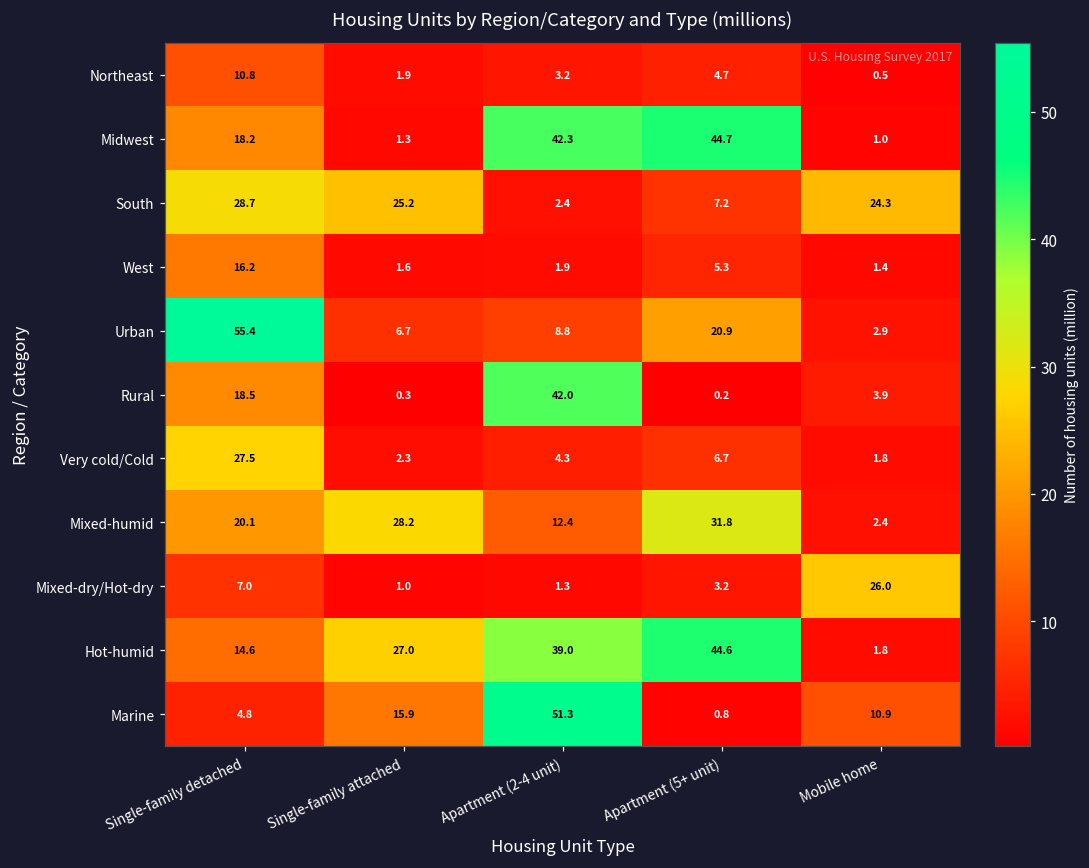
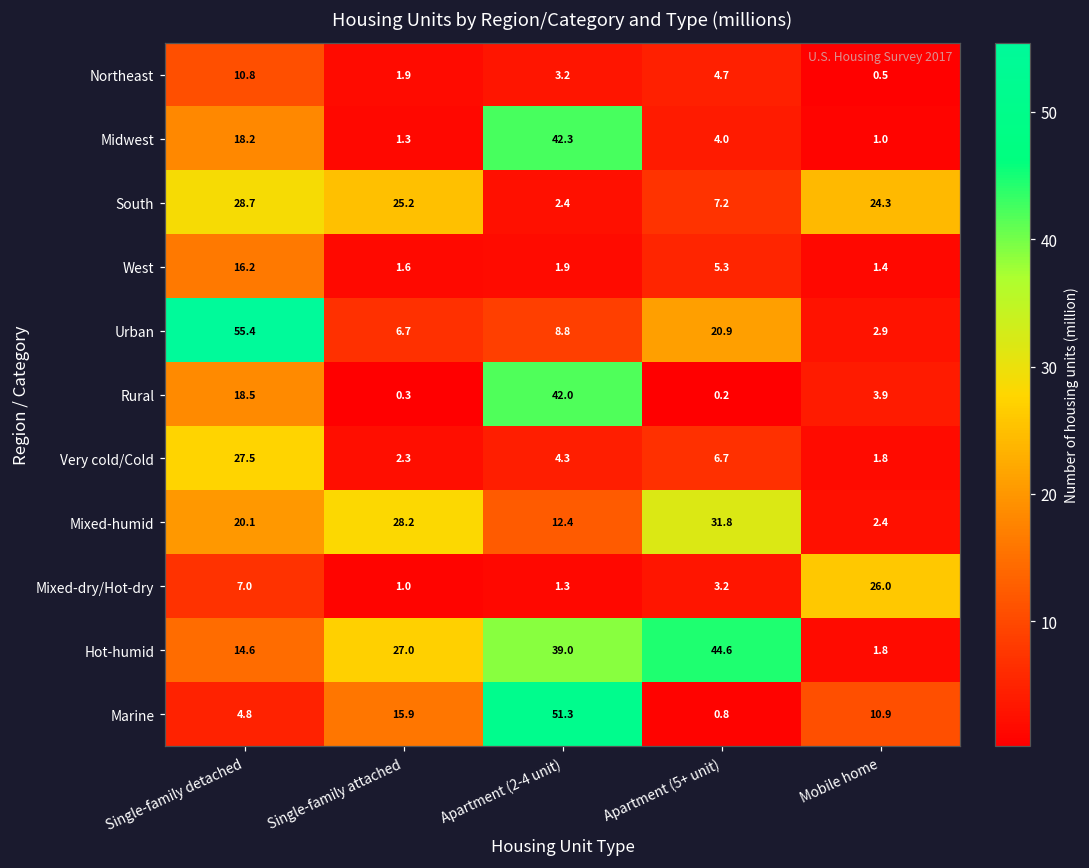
Midwest, Apartment (5+ unit): 44.7 -> 4.0
